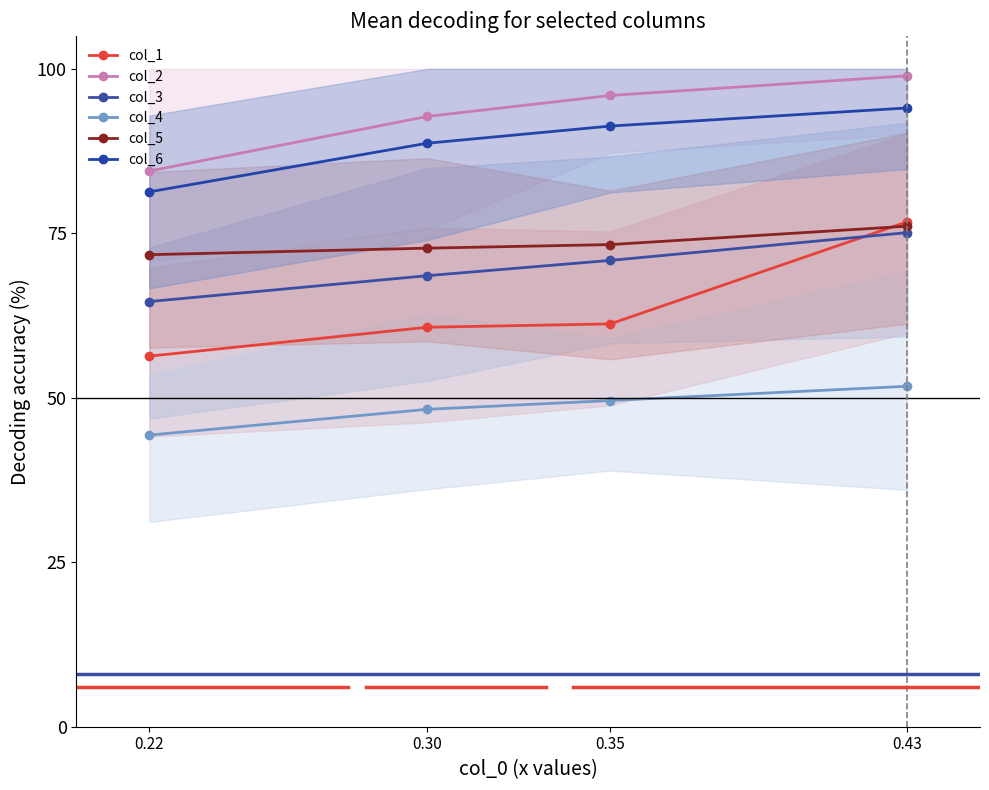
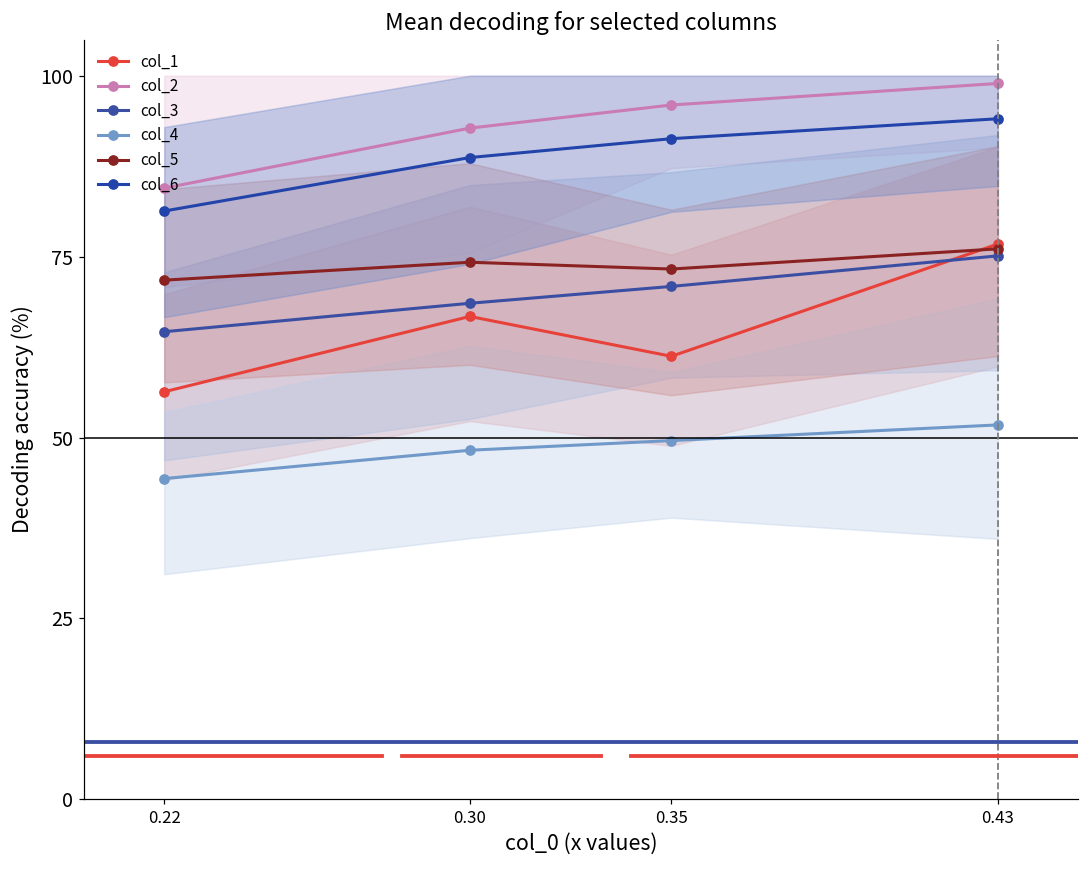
col_1, 0.30: 61 -> 67
col_5, 0.30: 73 -> 74
